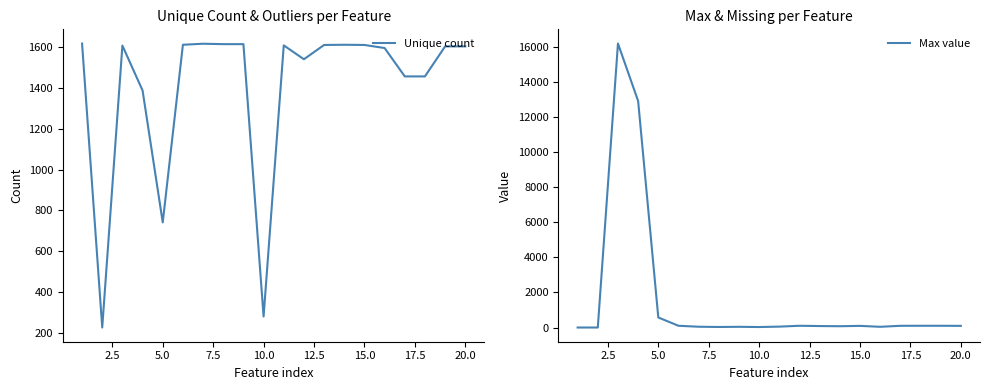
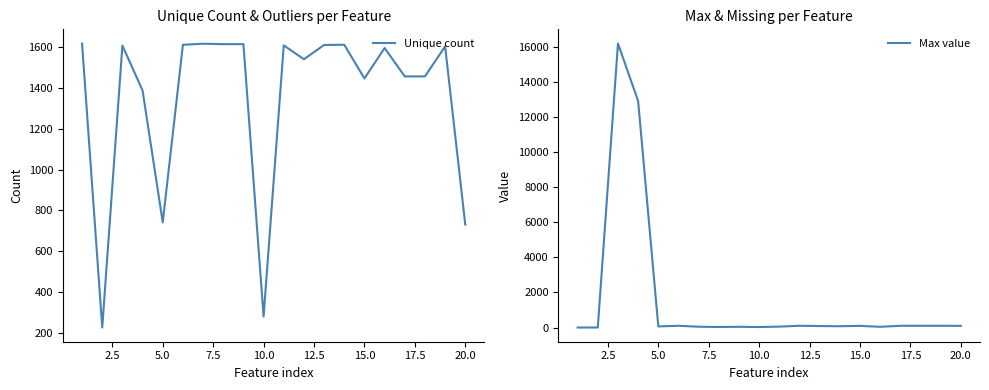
Unique Count & Outliers per Feature, 15.0: 1610 -> 1450
Unique Count & Outliers per Feature, 20.0: 1600 -> 730
Max & Missing per Feature, 5.0: 600 -> 100
